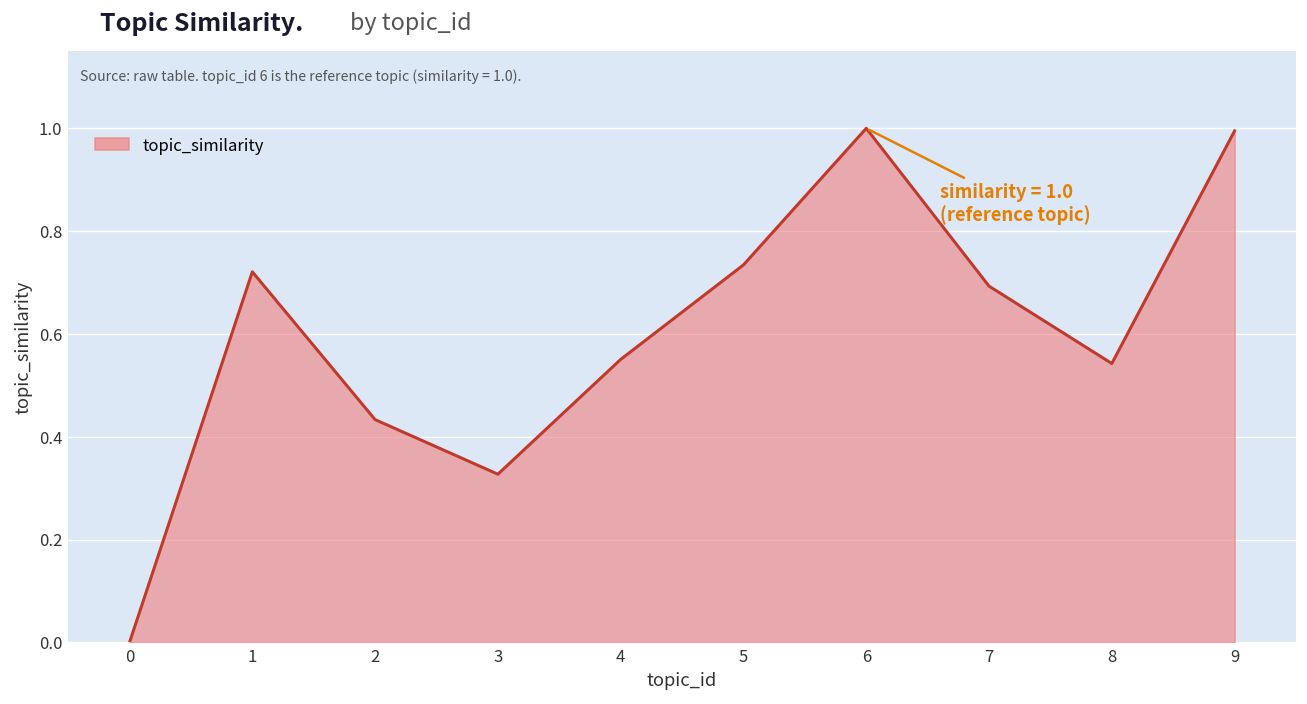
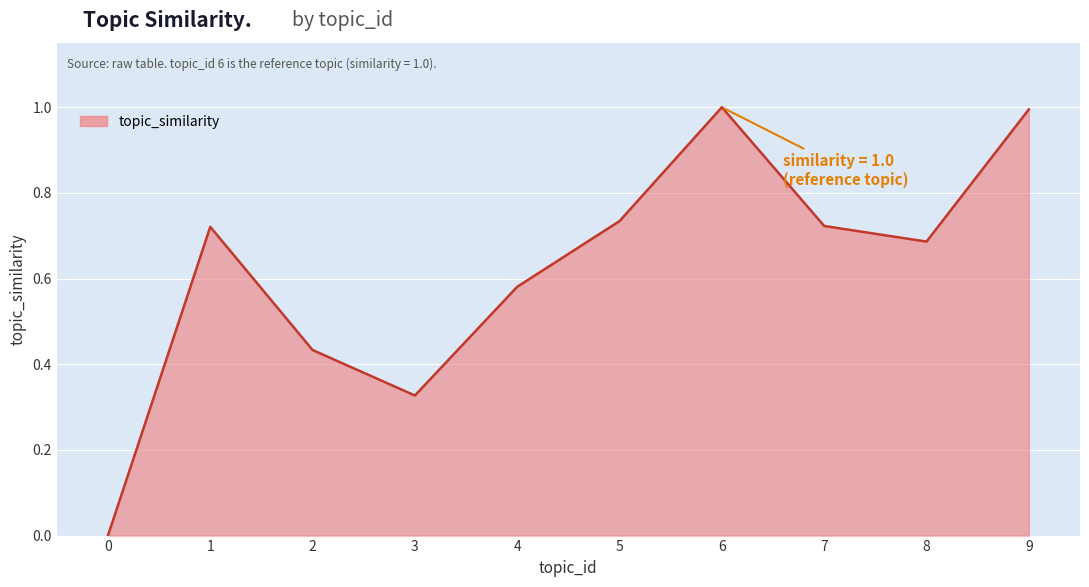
4: 0.55 -> 0.58
7: 0.69 -> 0.72
8: 0.54 -> 0.69
